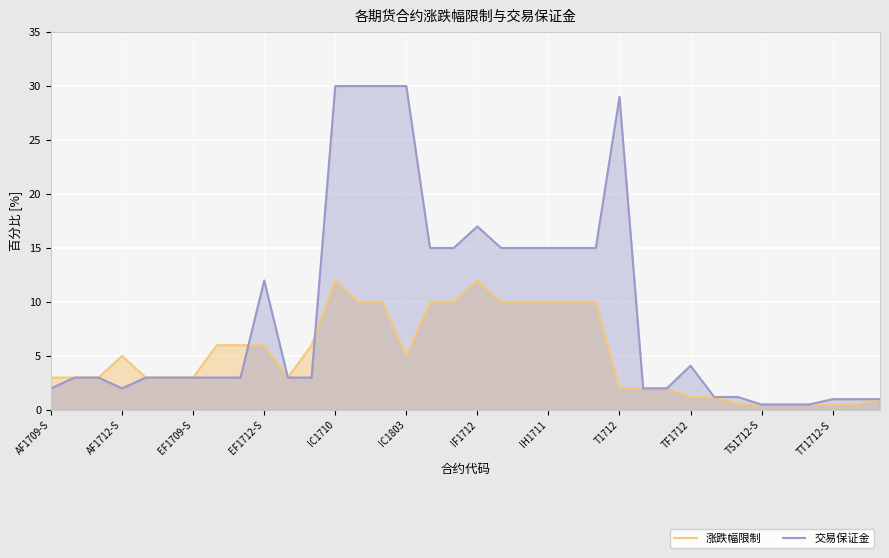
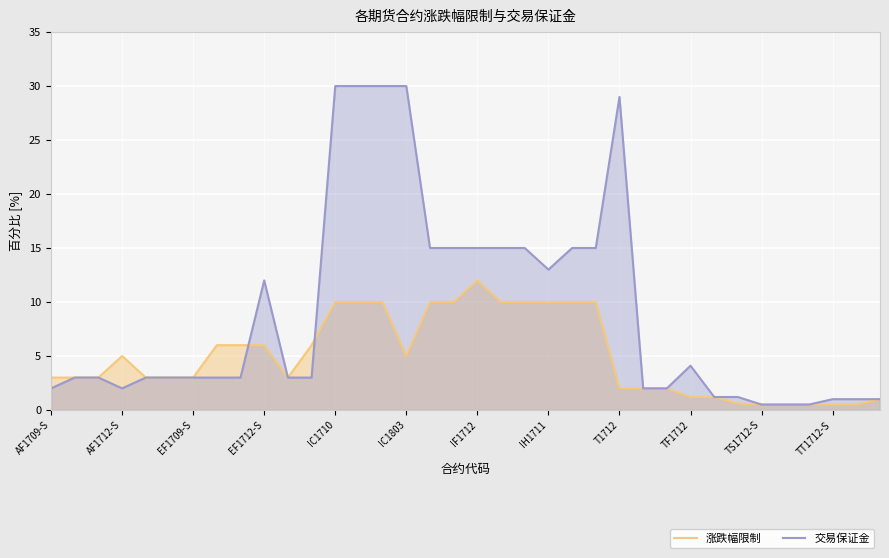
涨跌幅限制, IC1710: 12 -> 10
交易保证金, IF1712: 17 -> 15
交易保证金, IH1711: 15 -> 13
